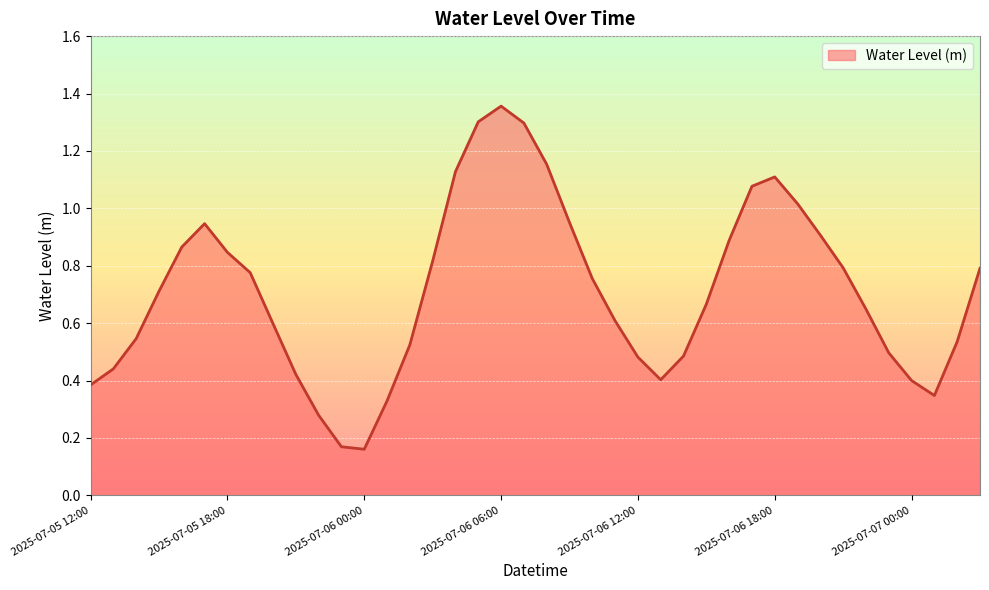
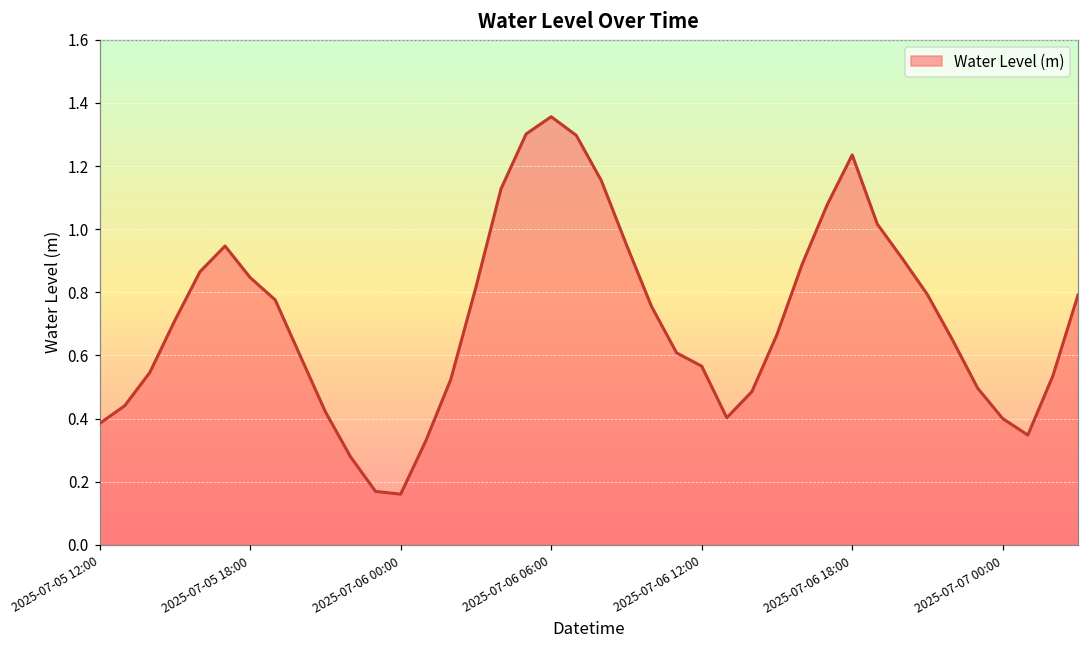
2025-07-06 12:00: 0.48 -> 0.57
2025-07-06 18:00: 1.11 -> 1.24
